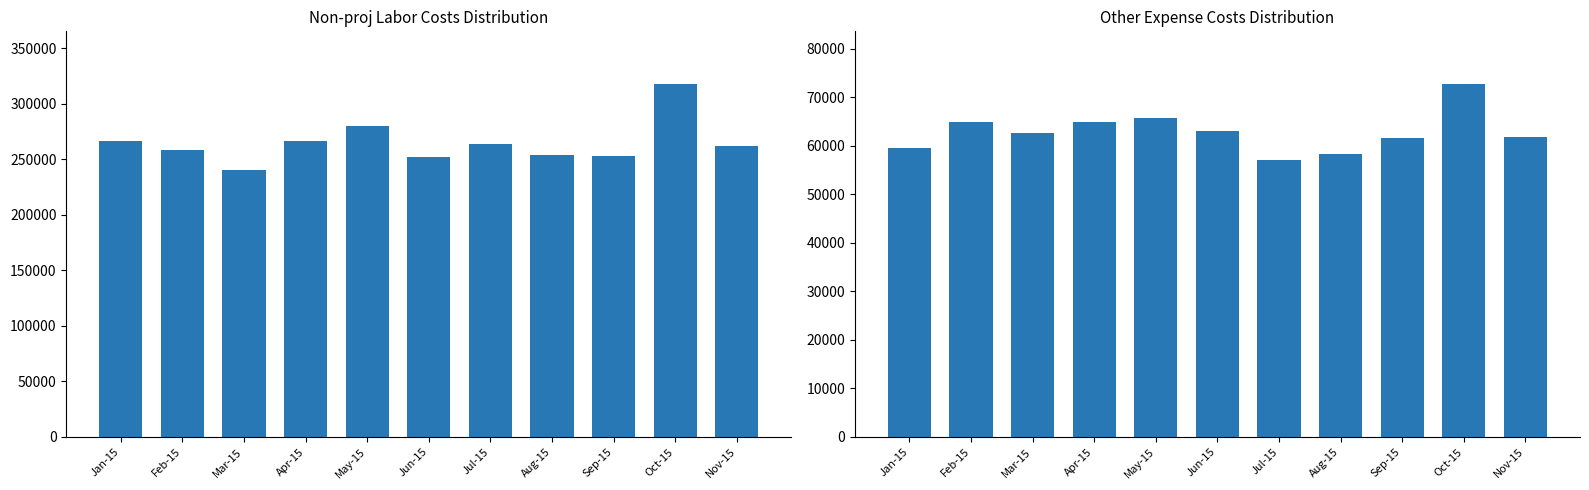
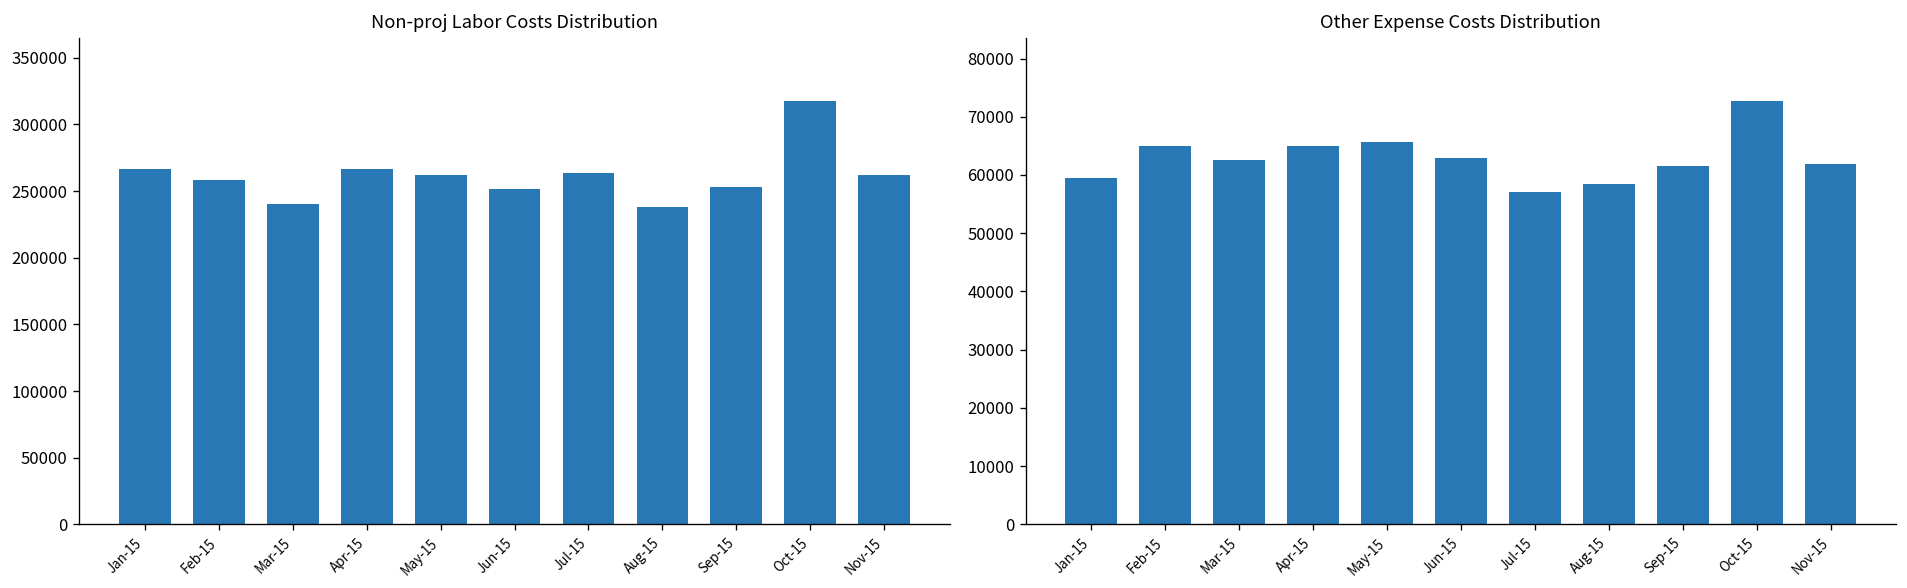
Non-proj Labor Costs Distribution, May-15: 280000 -> 262000
Non-proj Labor Costs Distribution, Aug-15: 254000 -> 238000
